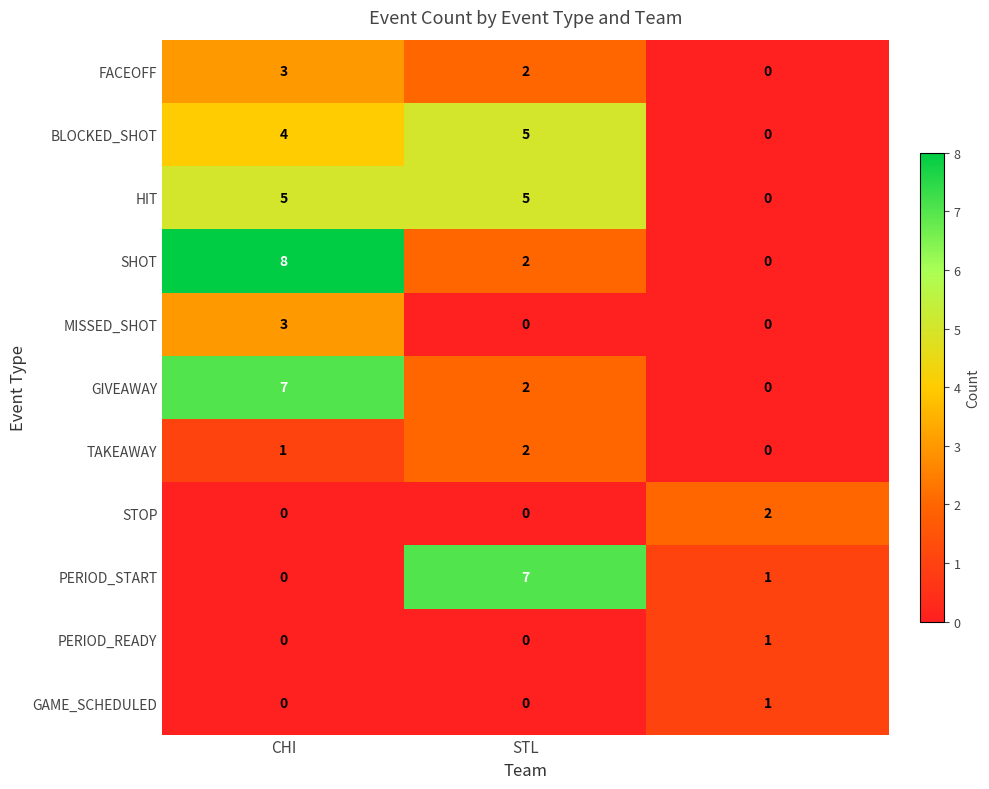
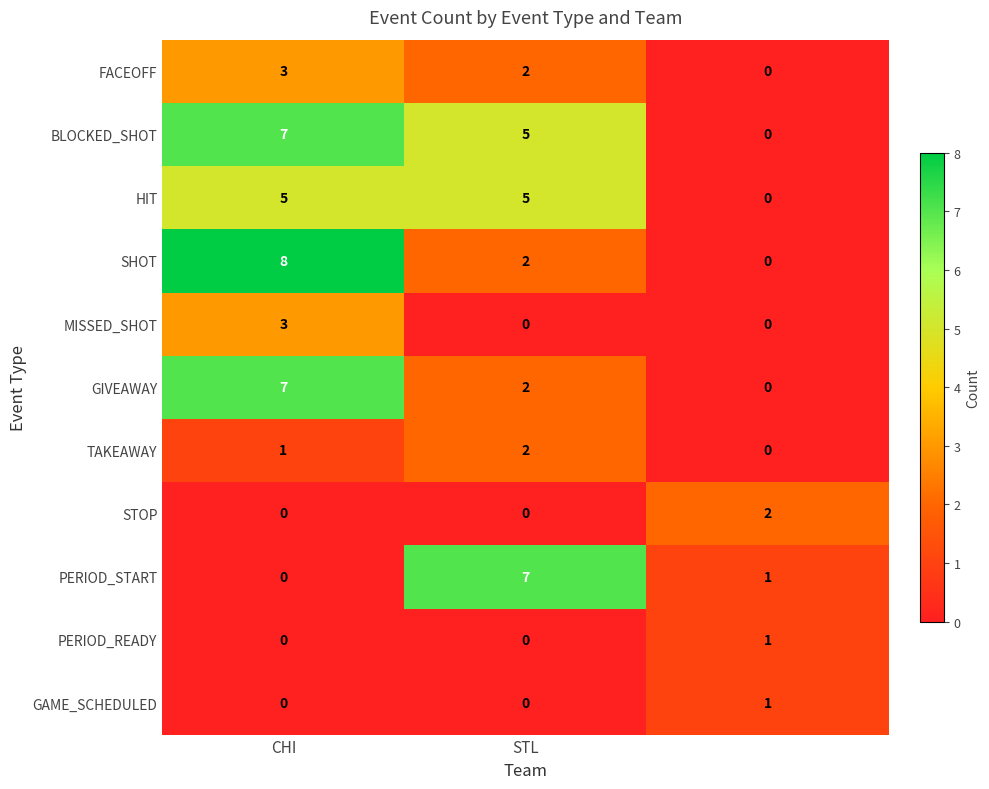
BLOCKED_SHOT, CHI: 4 -> 7
